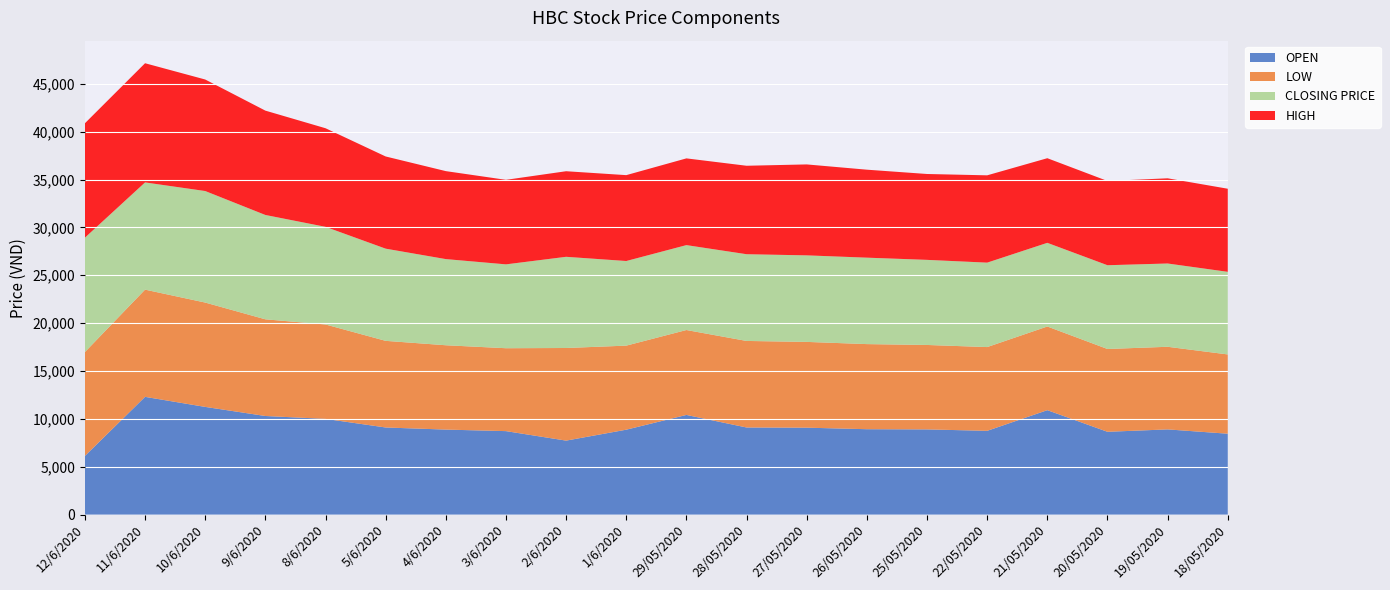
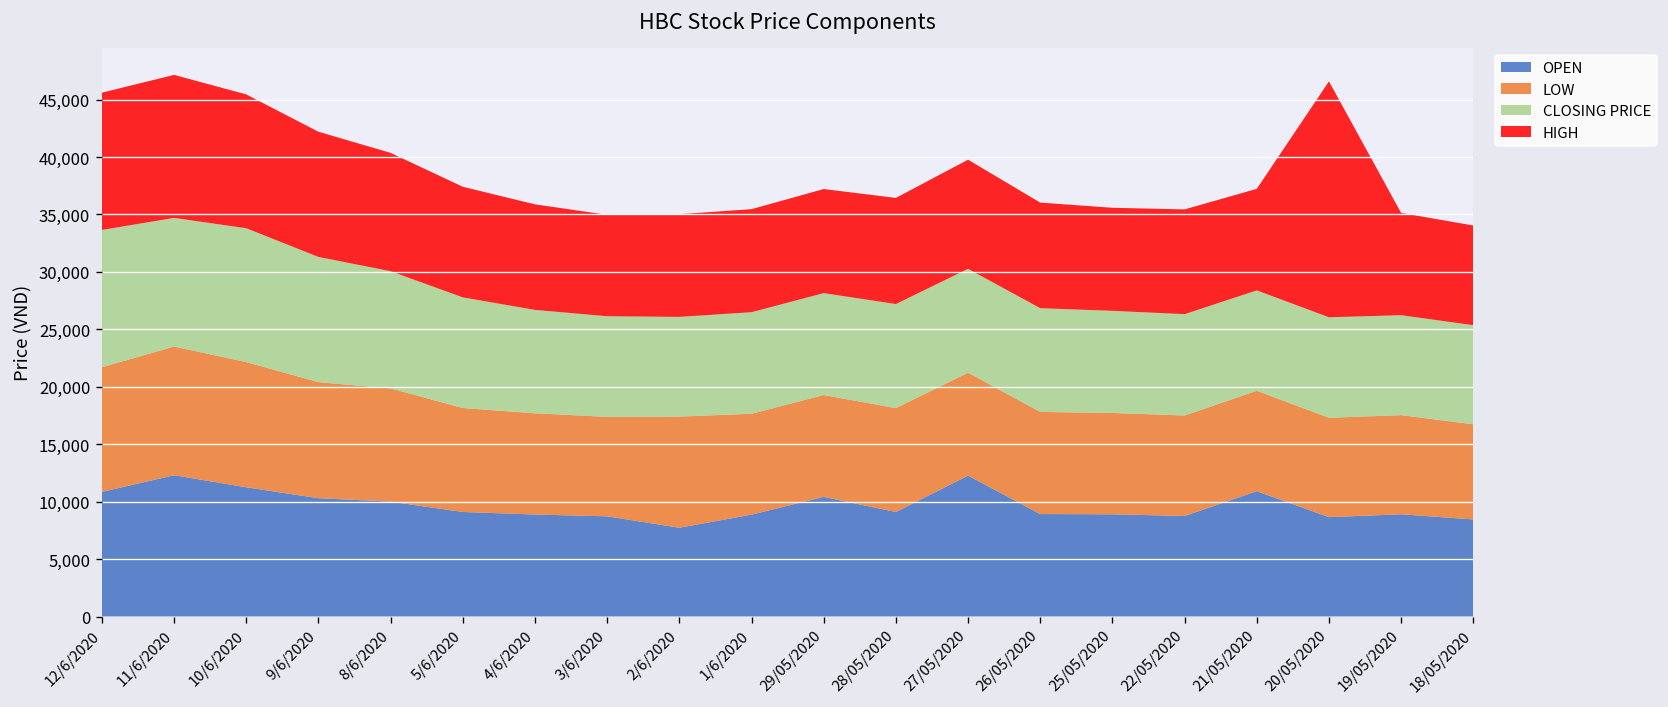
OPEN, 12/6/2020: 6,000 -> 11,000
CLOSING PRICE, 2/6/2020: 10,000 -> 9,000
OPEN, 27/05/2020: 9,000 -> 12,000
HIGH, 20/05/2020: 9,000 -> 21,000
